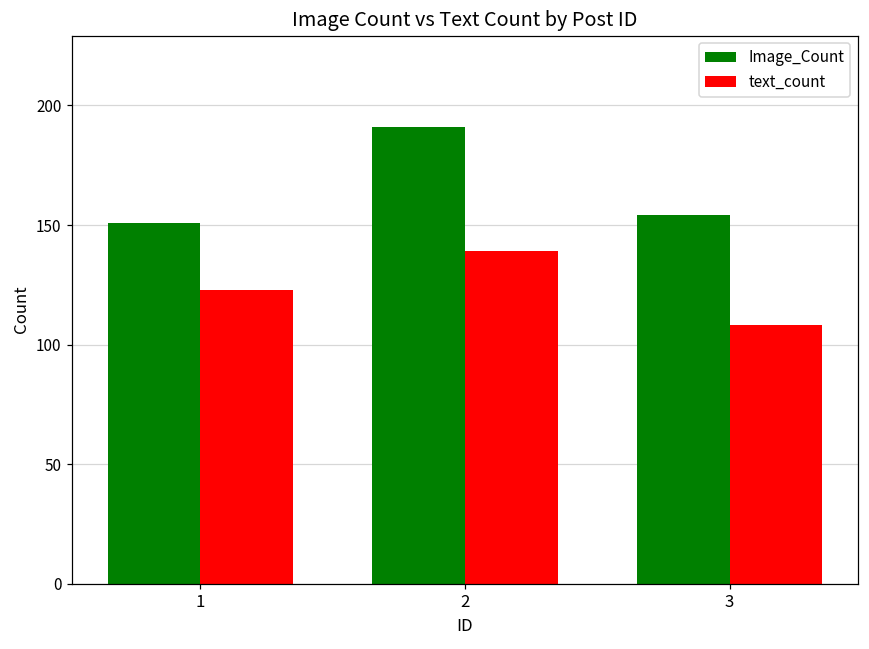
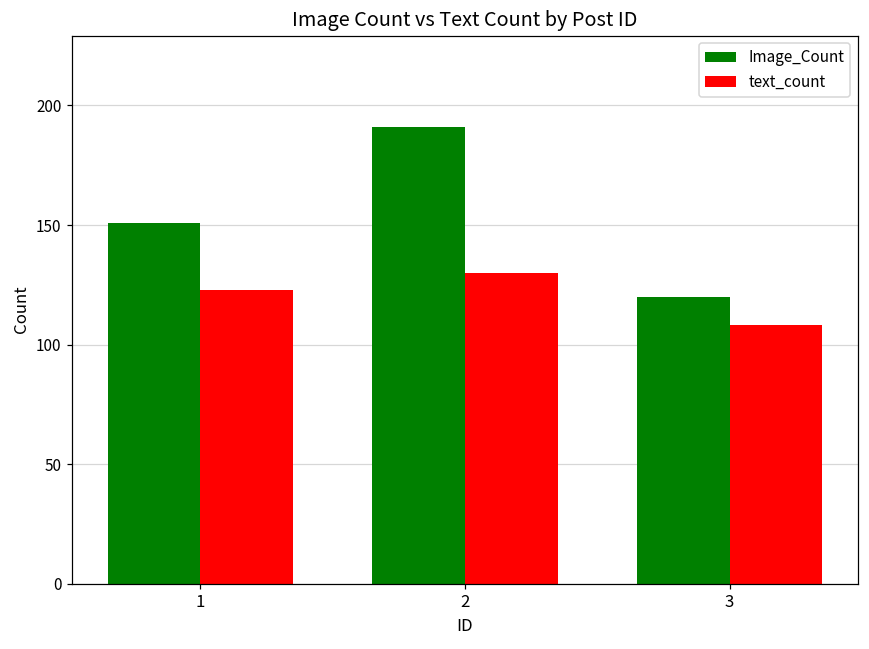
text_count, 2: 139 -> 130
Image_Count, 3: 154 -> 120
